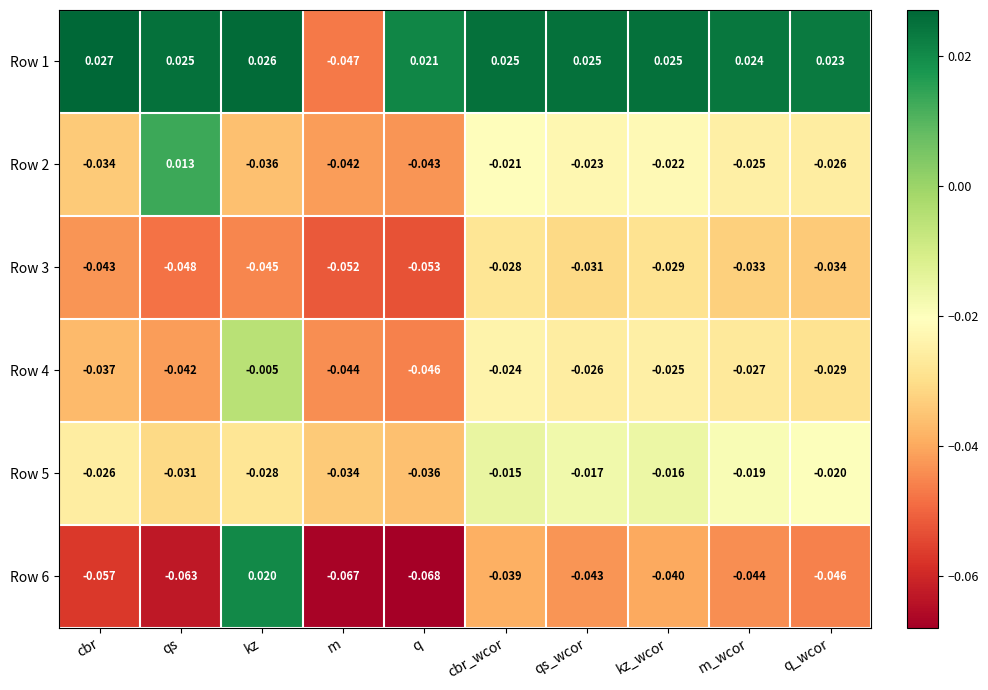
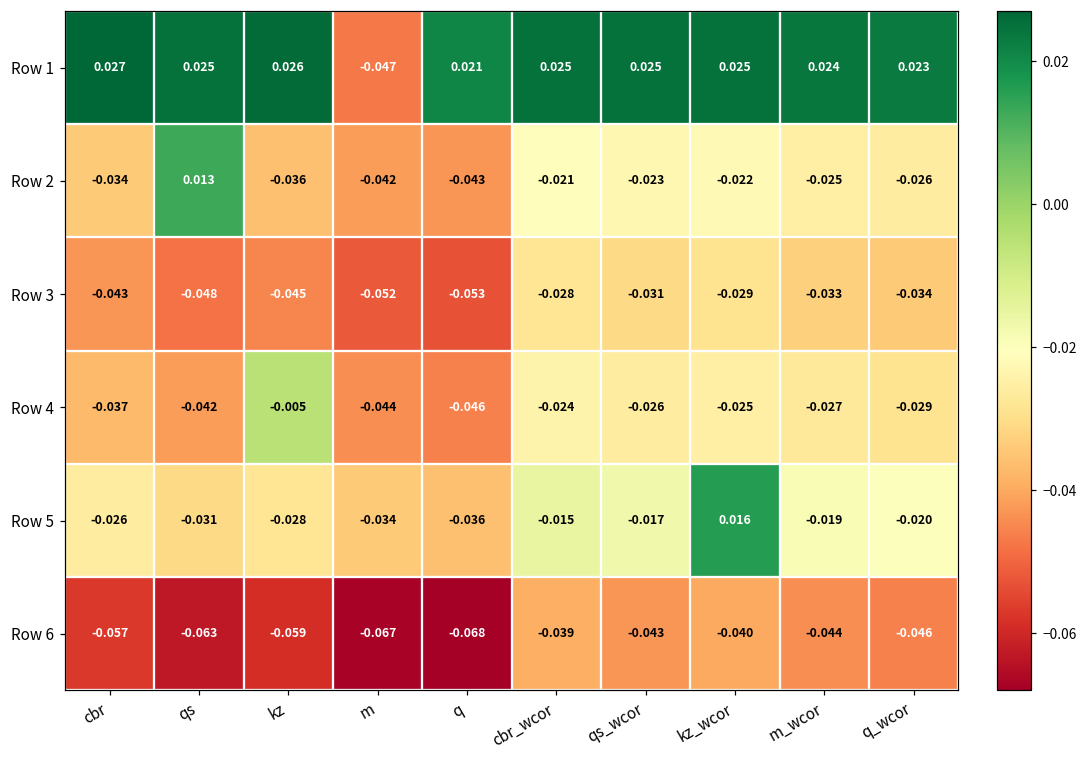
Row 5, kz_wcor: -0.016 -> 0.016
Row 6, kz: 0.020 -> -0.059
